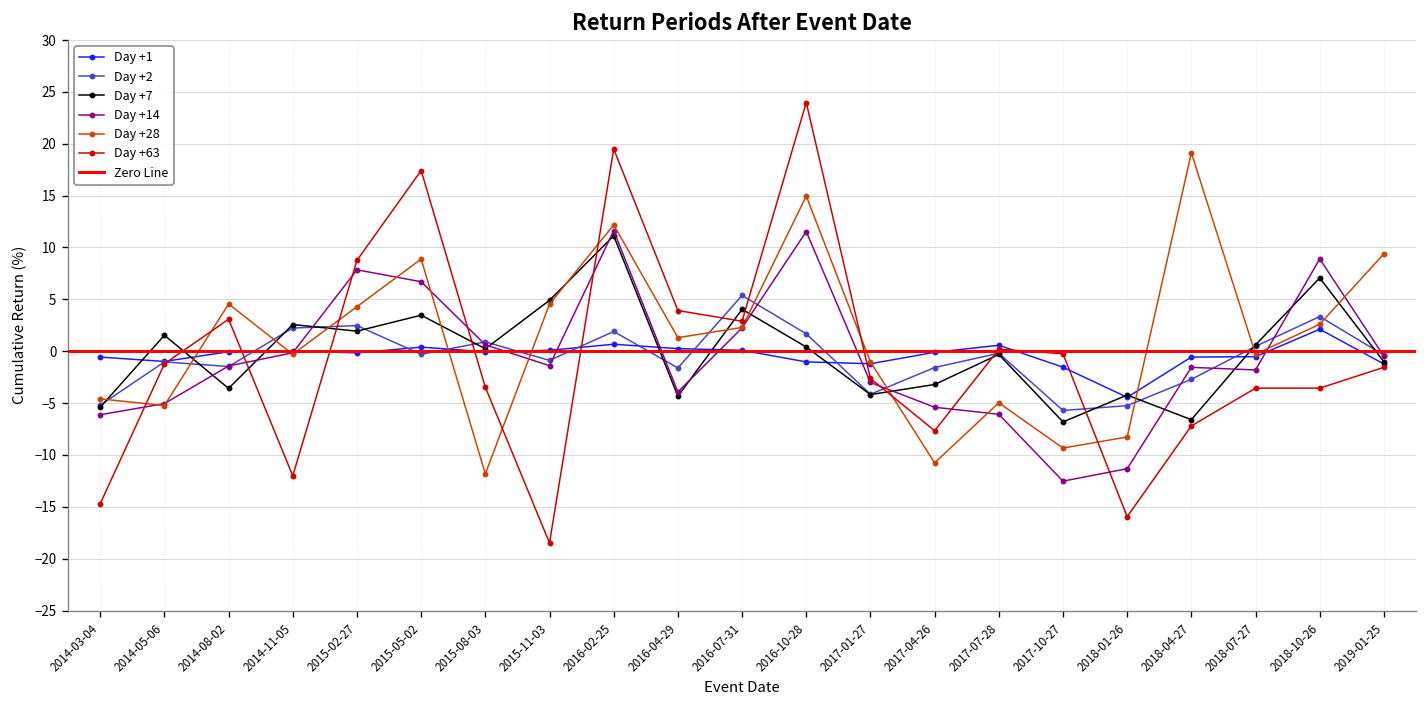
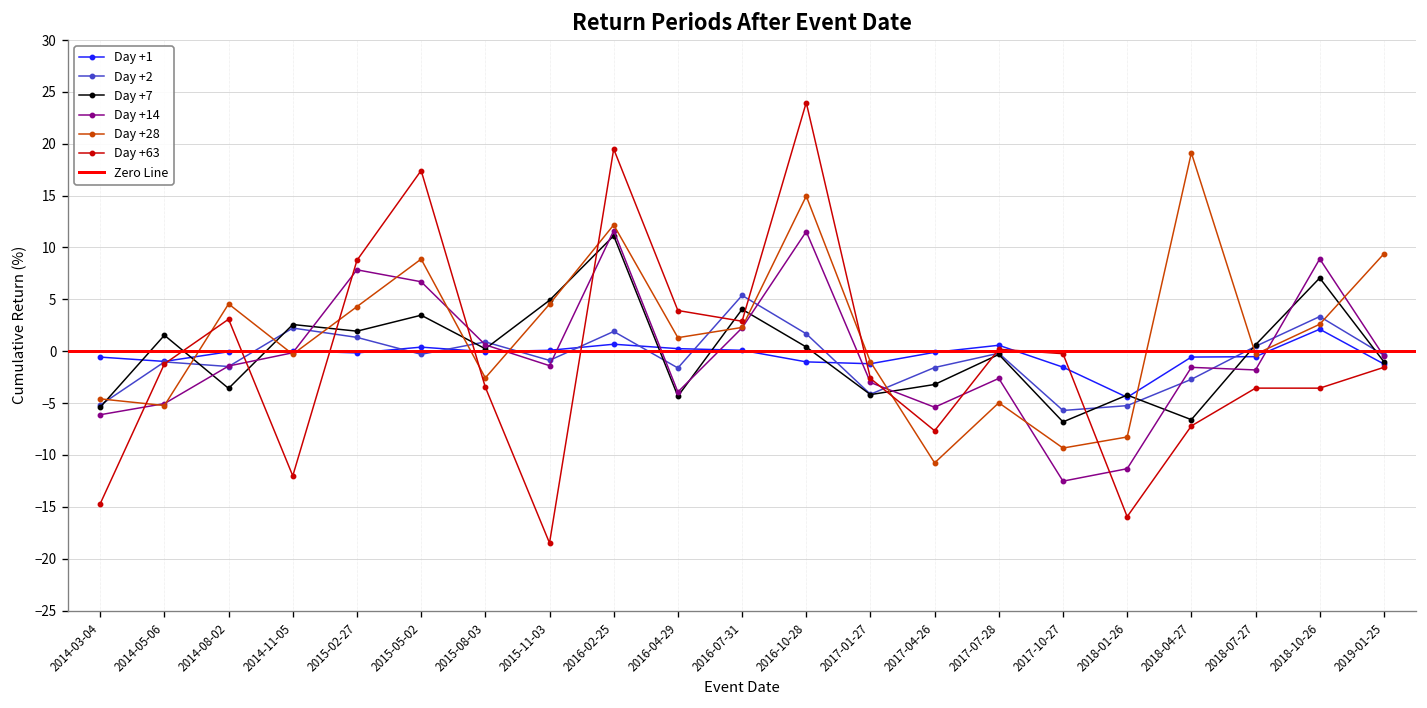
Day +2, 2015-02-27: 2 -> 1
Day +28, 2015-08-03: -12 -> -3
Day +14, 2017-07-28: -6 -> -3
